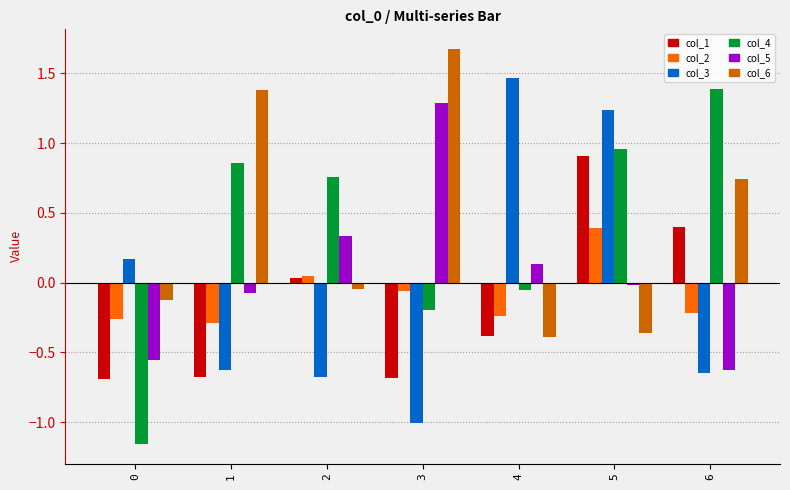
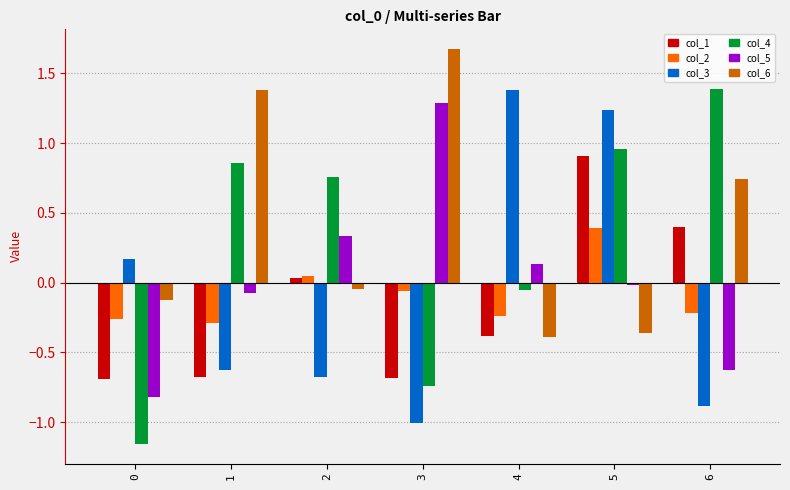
col_5, 0: -0.55 -> -0.82
col_4, 3: -0.19 -> -0.74
col_3, 4: 1.47 -> 1.38
col_3, 6: -0.65 -> -0.88
